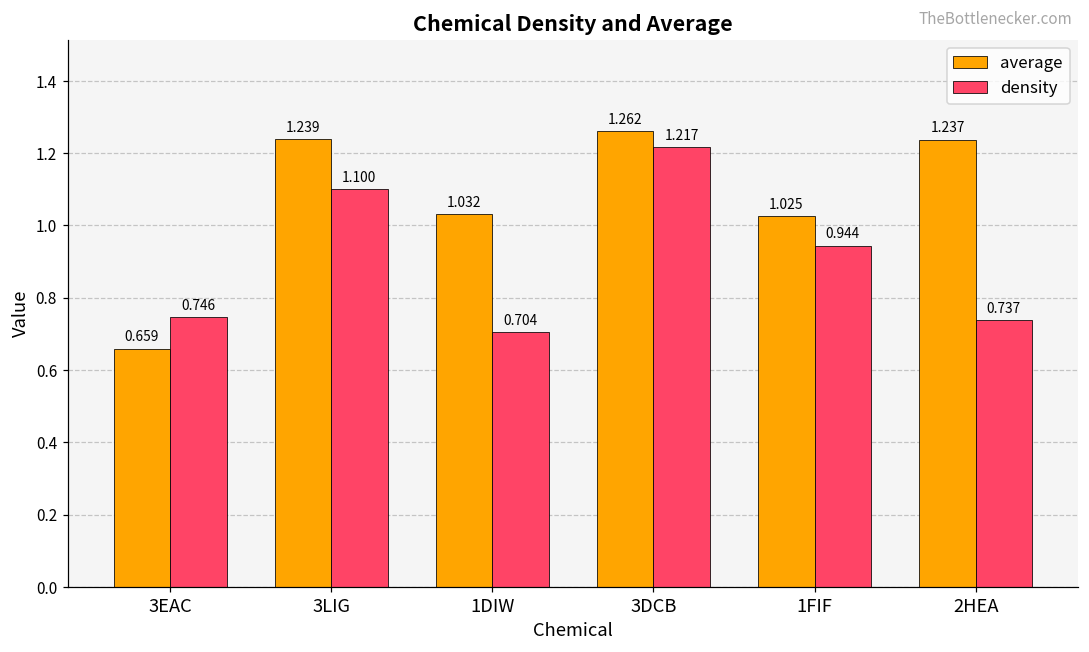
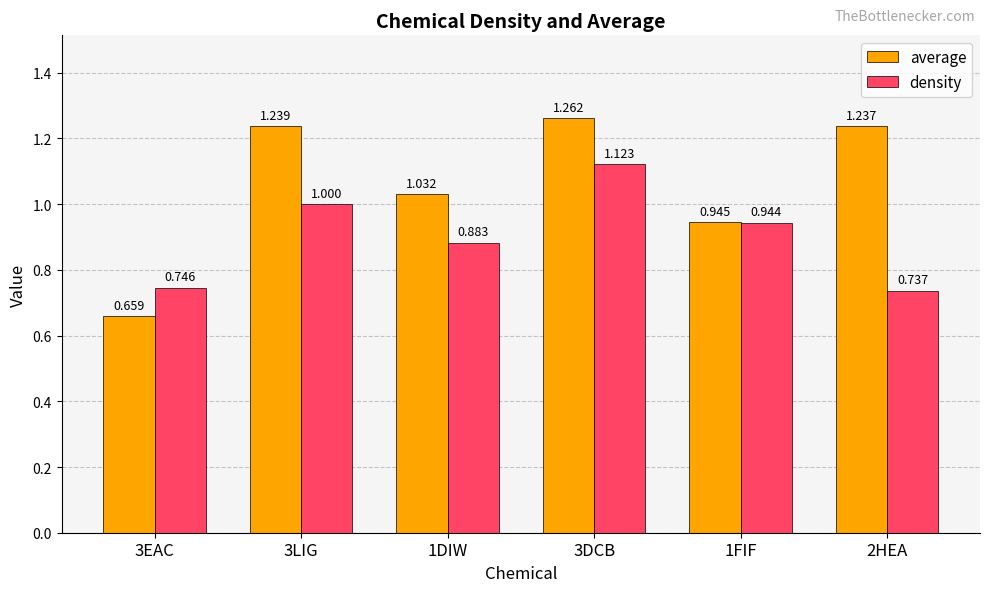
density, 3LIG: 1.100 -> 1.000
density, 1DIW: 0.704 -> 0.883
density, 3DCB: 1.217 -> 1.123
average, 1FIF: 1.025 -> 0.945
